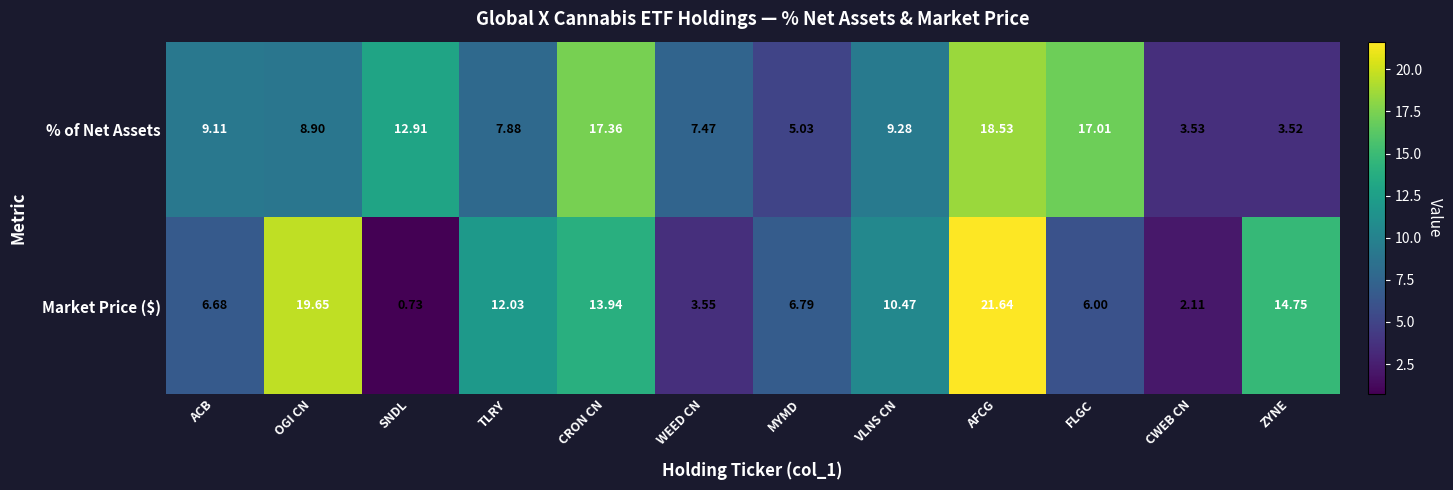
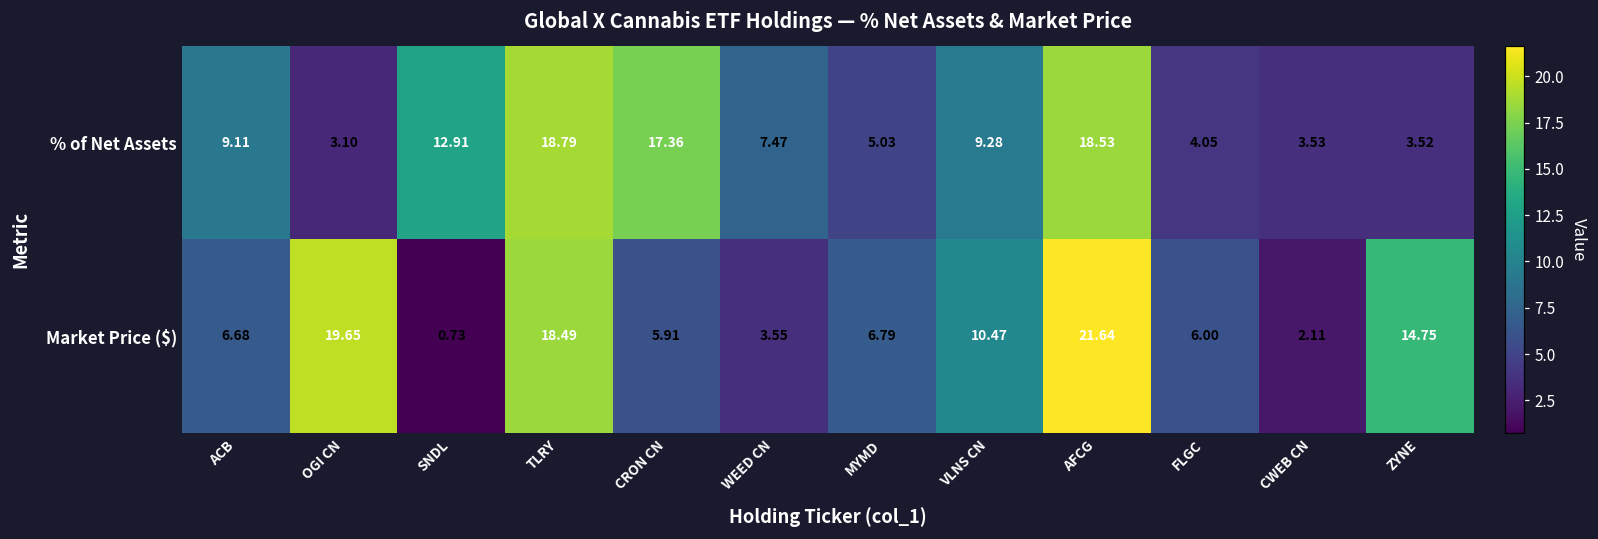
% of Net Assets, OGI CN: 8.90 -> 3.10
% of Net Assets, TLRY: 7.88 -> 18.79
% of Net Assets, FLGC: 17.01 -> 4.05
Market Price ($), TLRY: 12.03 -> 18.49
Market Price ($), CRON CN: 13.94 -> 5.91
